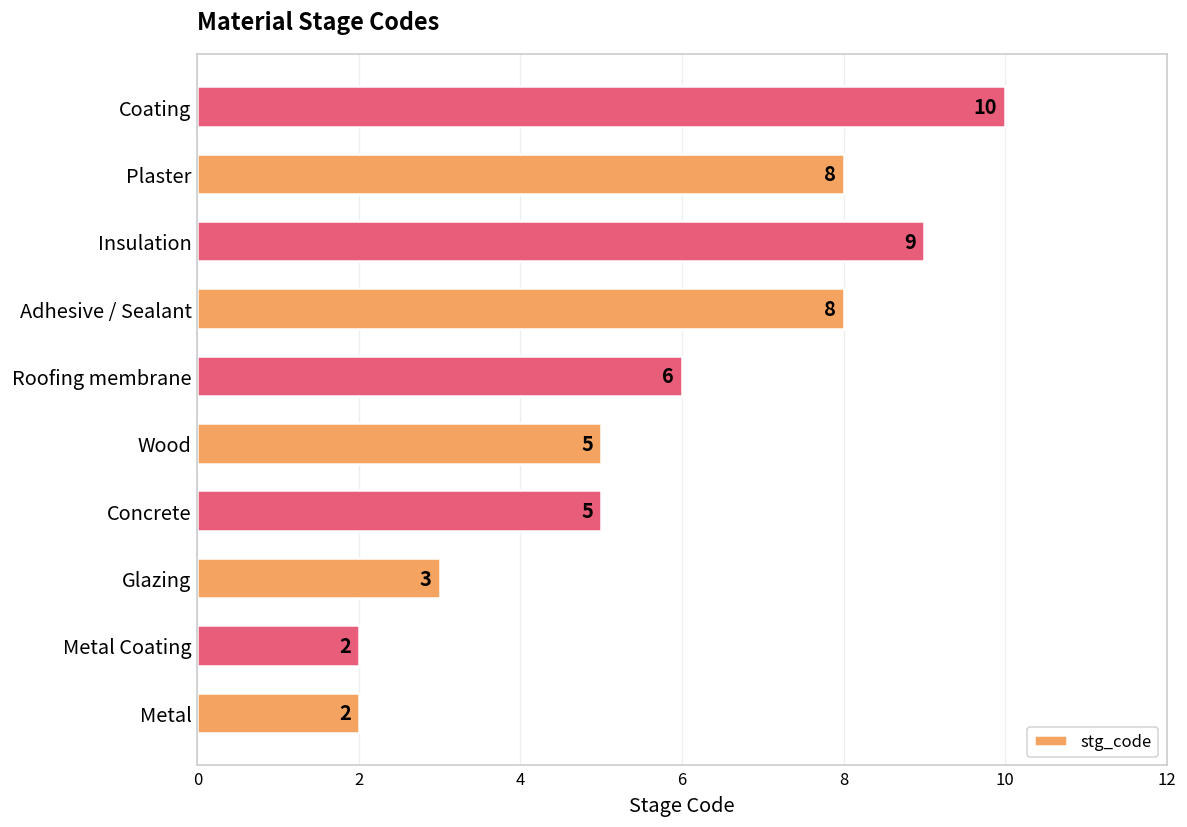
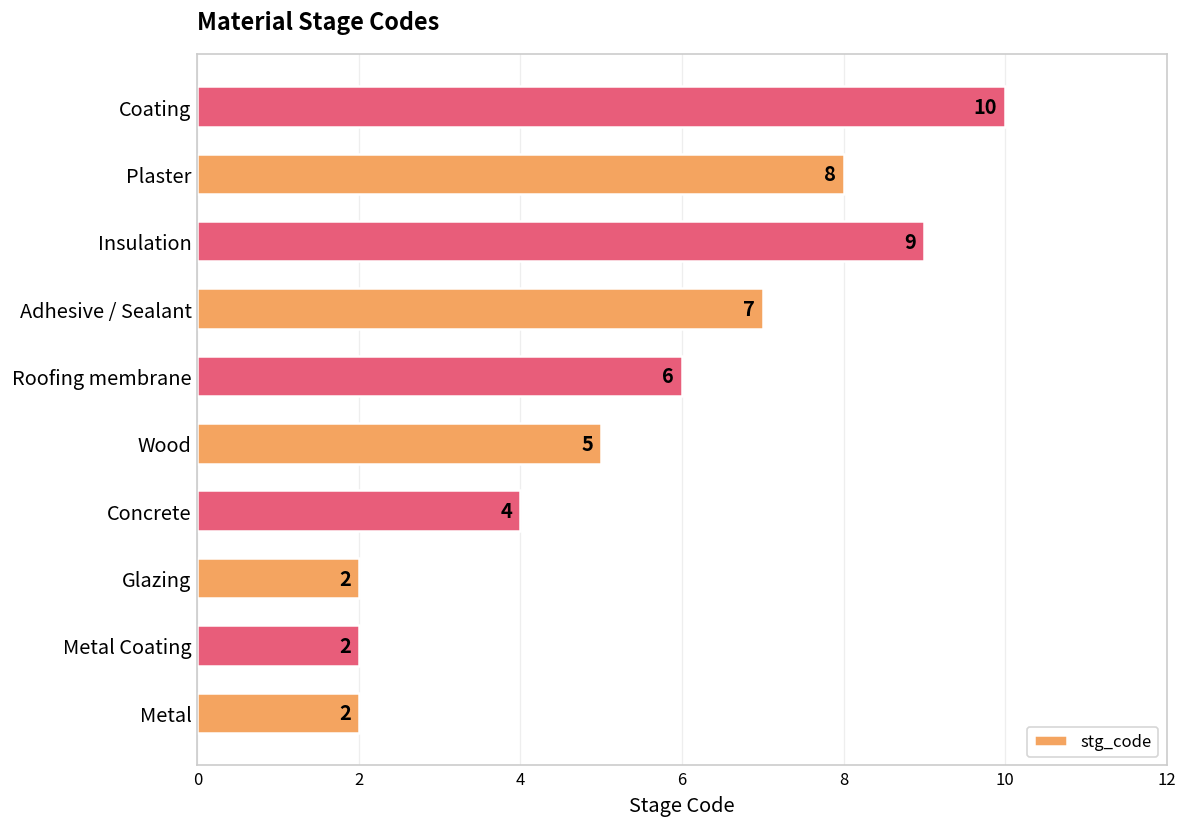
Adhesive / Sealant: 8 -> 7
Concrete: 5 -> 4
Glazing: 3 -> 2
